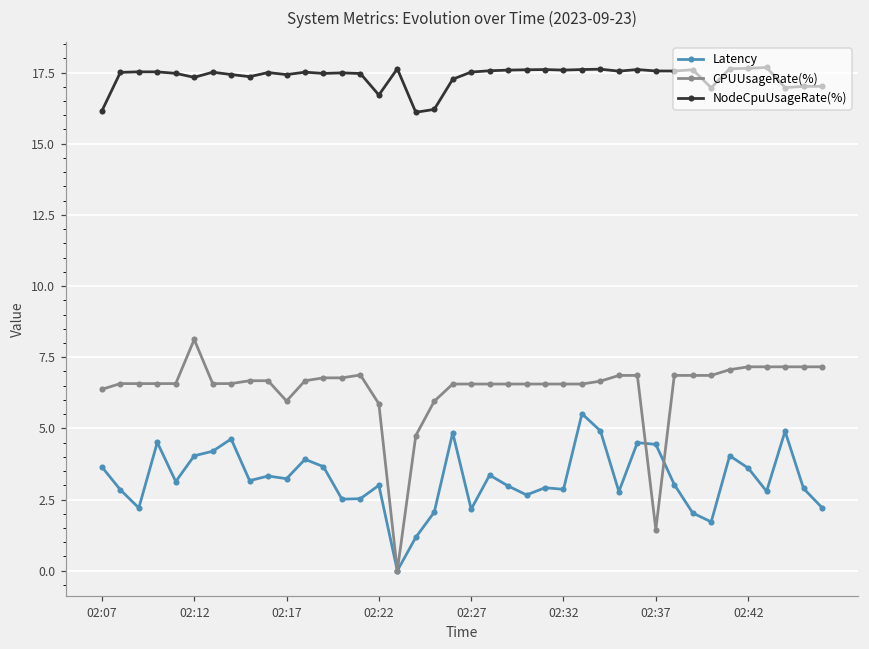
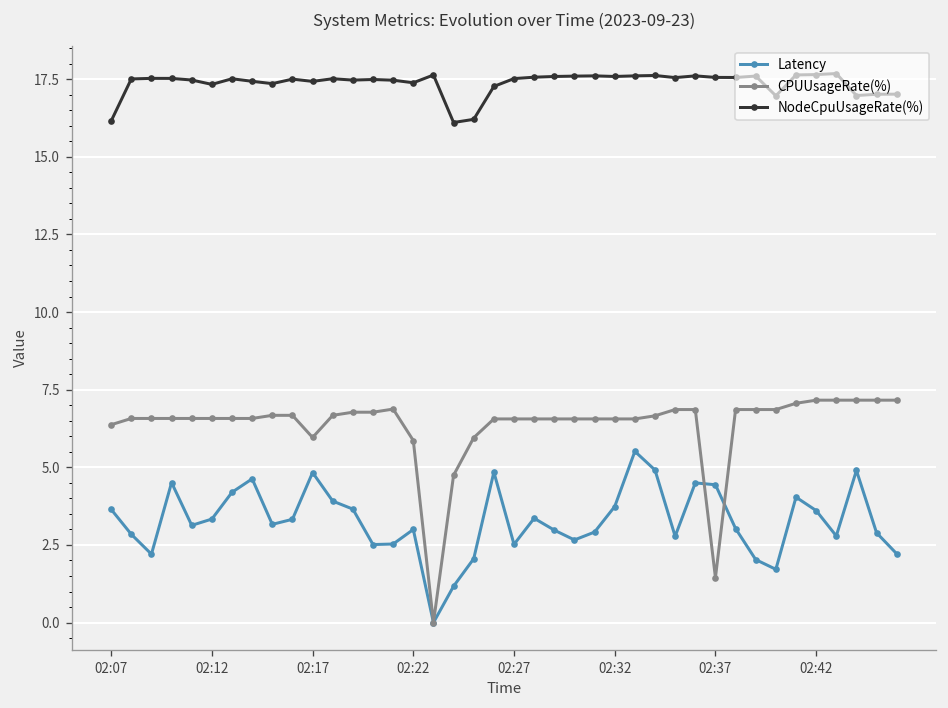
Latency, 02:12: 4.0 -> 3.3
CPUUsageRate(%), 02:12: 8.1 -> 6.6
Latency, 02:17: 3.2 -> 4.8
NodeCpuUsageRate(%), 02:22: 16.7 -> 17.4
Latency, 02:27: 2.2 -> 2.5
Latency, 02:32: 2.9 -> 3.7
